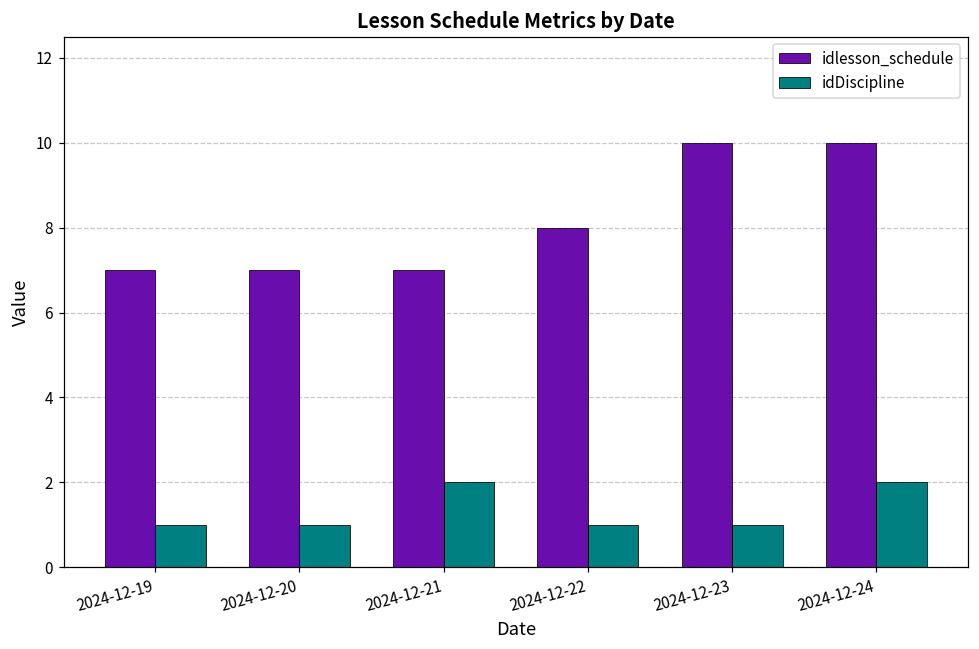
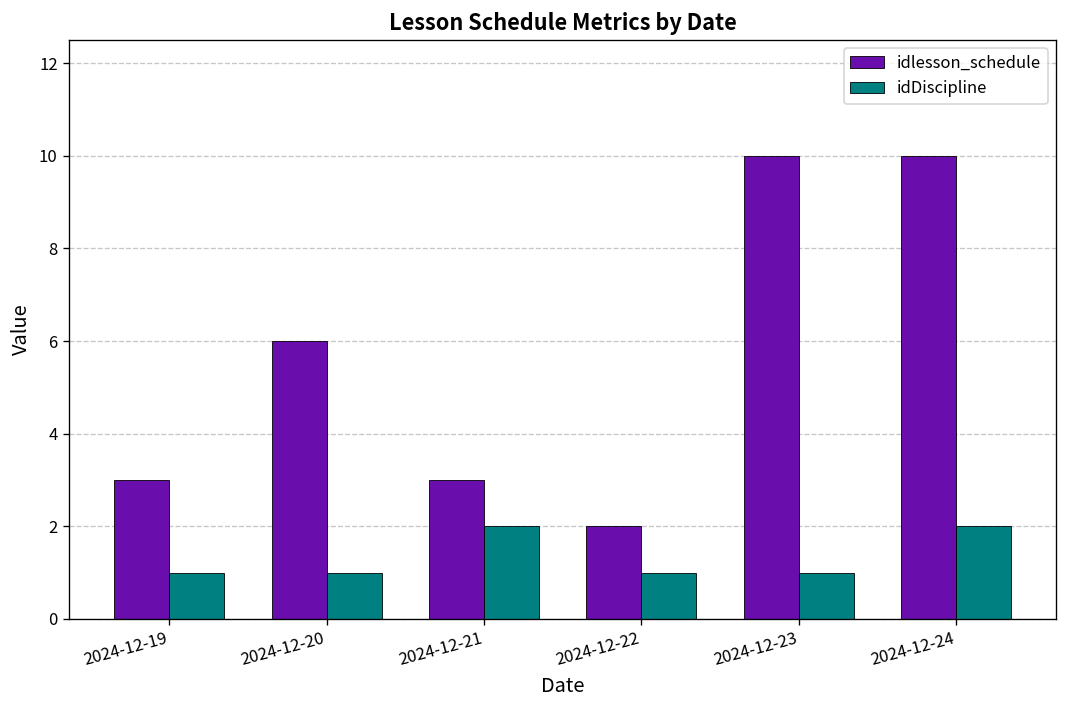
idlesson_schedule, 2024-12-19: 7 -> 3
idlesson_schedule, 2024-12-20: 7 -> 6
idlesson_schedule, 2024-12-21: 7 -> 3
idlesson_schedule, 2024-12-22: 8 -> 2
